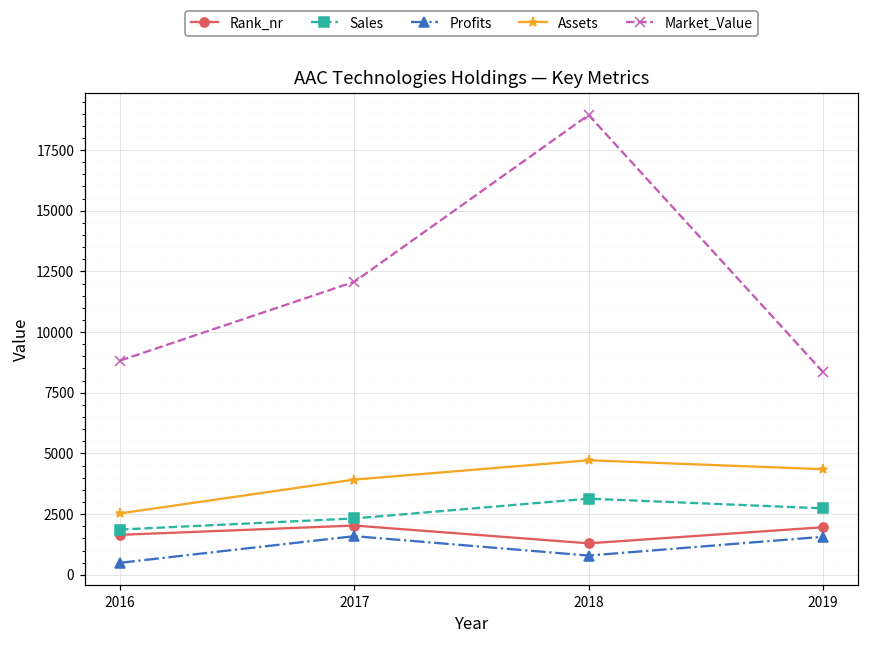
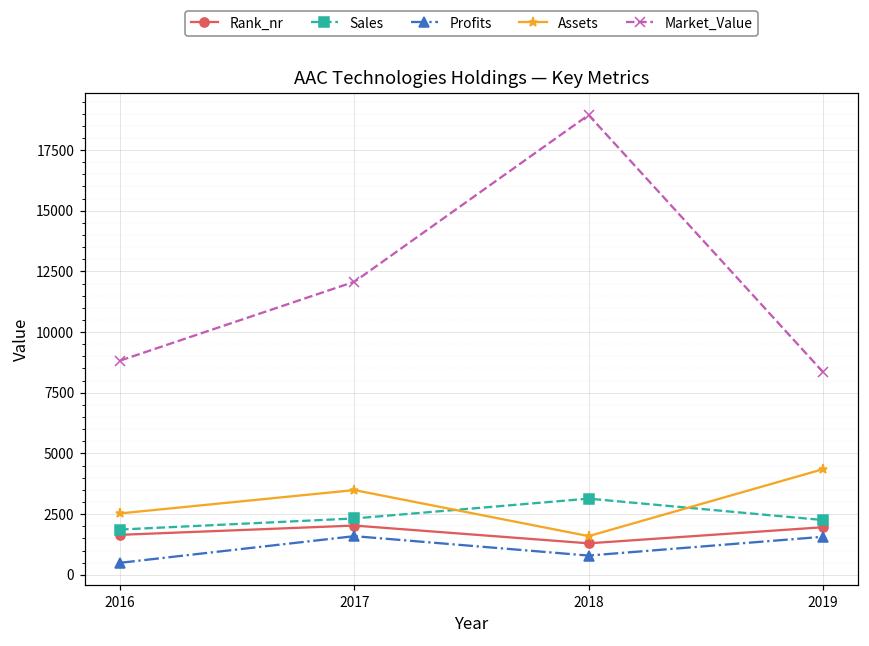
Assets, 2017: 3900 -> 3500
Assets, 2018: 4700 -> 1600
Sales, 2019: 2700 -> 2300
